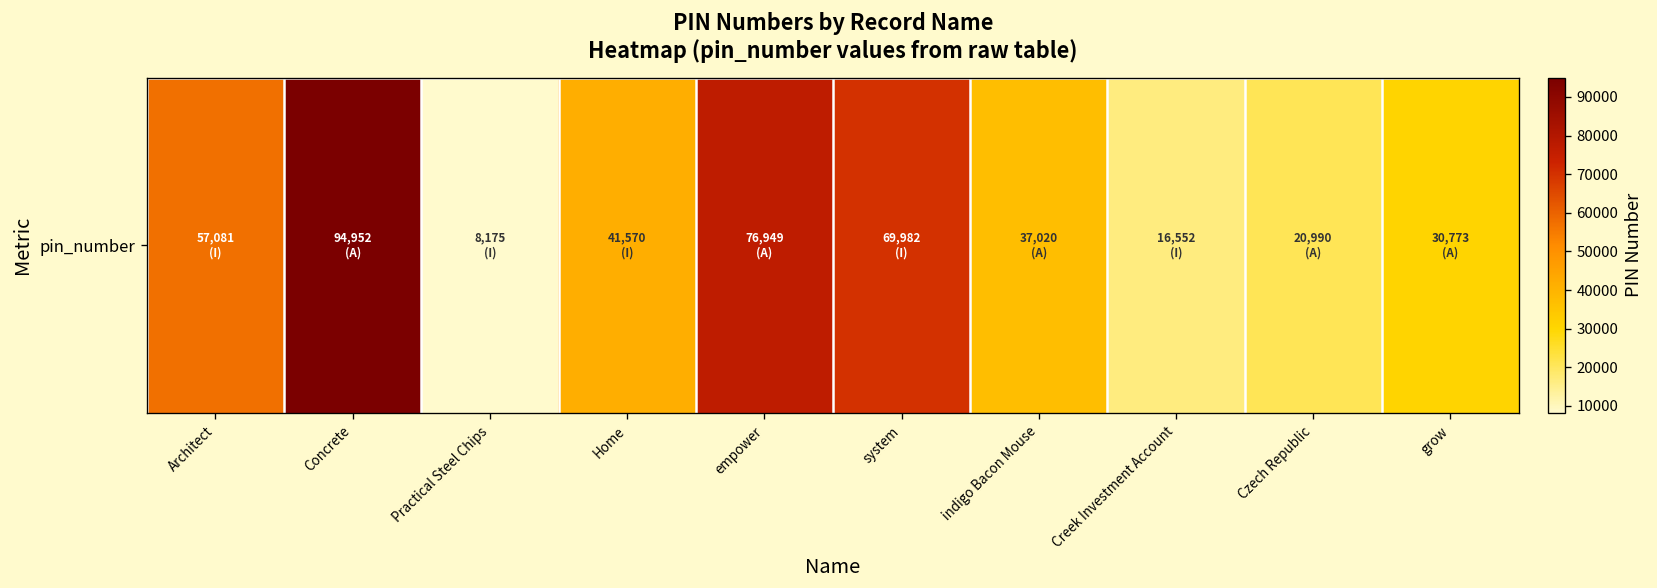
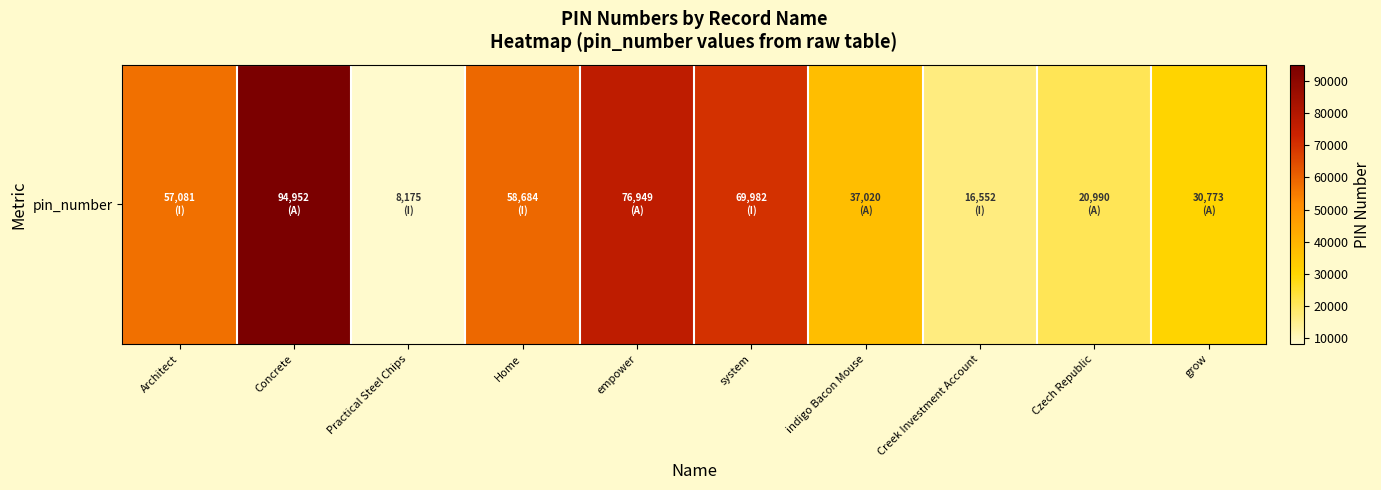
pin_number, Home: 41,570 -> 58,684
